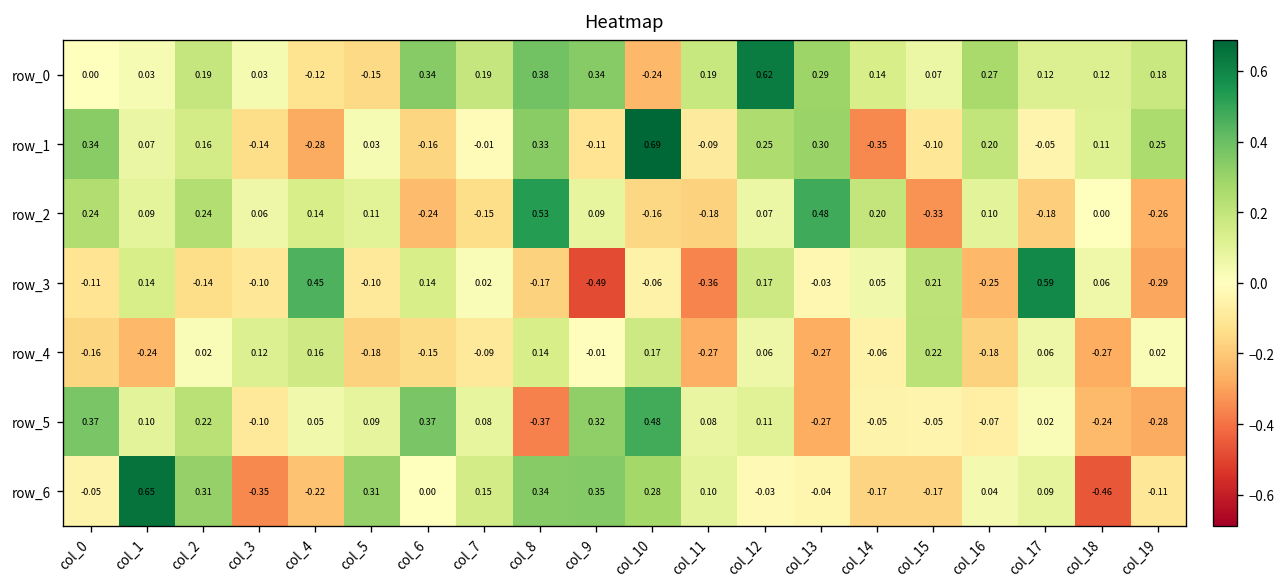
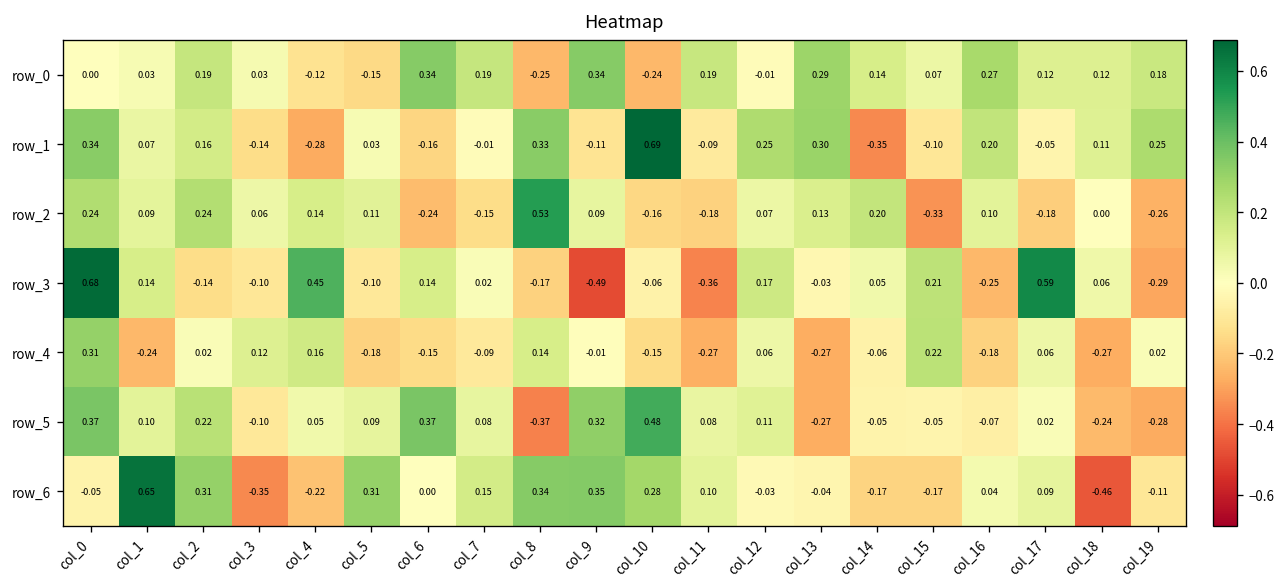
row_0, col_8: 0.38 -> -0.25
row_0, col_12: 0.62 -> -0.01
row_2, col_13: 0.48 -> 0.13
row_3, col_0: -0.11 -> 0.68
row_4, col_0: -0.16 -> 0.31
row_4, col_10: 0.17 -> -0.15
